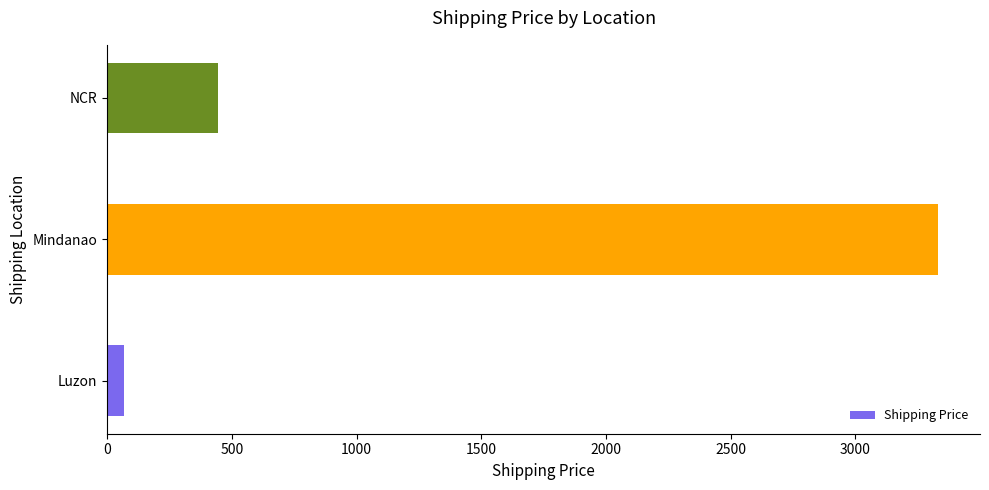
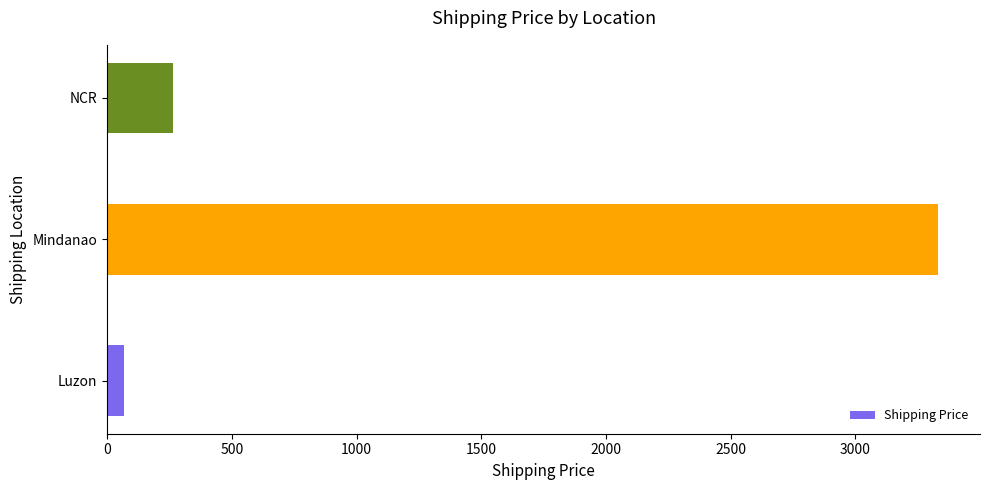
NCR: 440 -> 260
